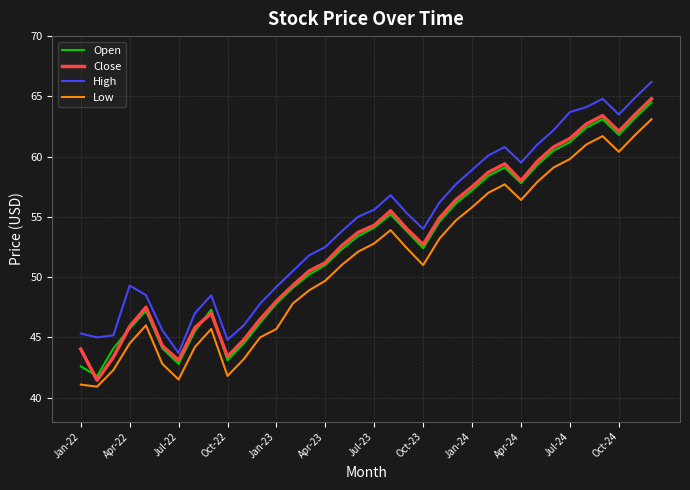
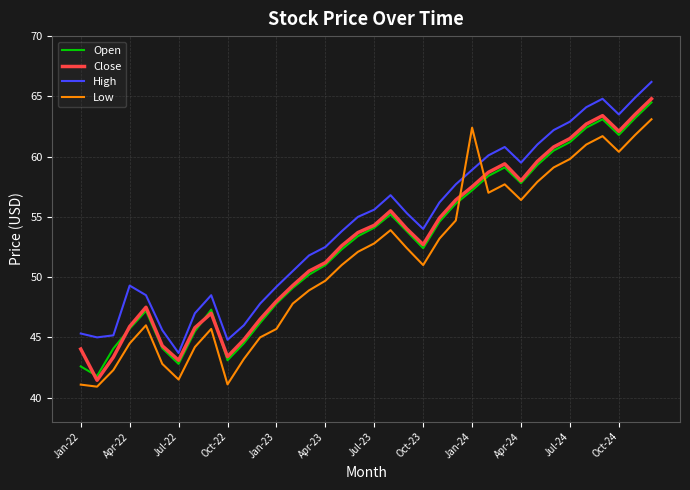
Low, Oct-22: 41.8 -> 41.1
Low, Jan-24: 55.8 -> 62.4
High, Jul-24: 63.7 -> 62.9
